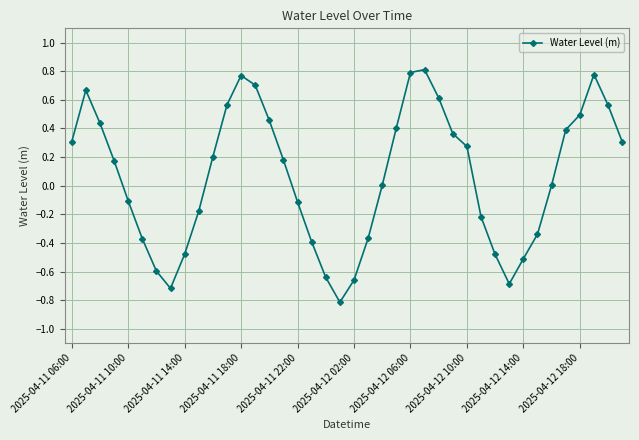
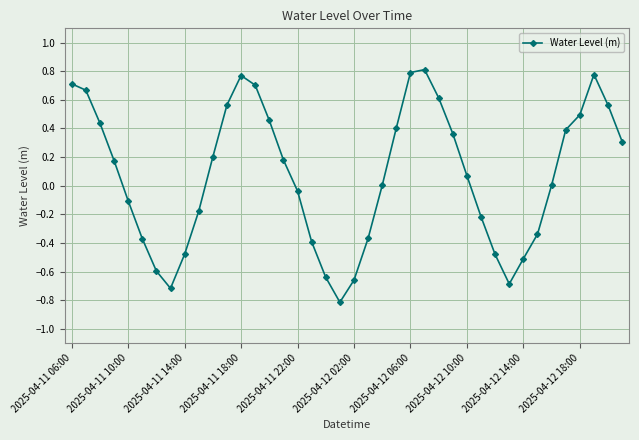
2025-04-11 06:00: 0.31 -> 0.71
2025-04-11 22:00: -0.11 -> -0.04
2025-04-12 10:00: 0.27 -> 0.07
